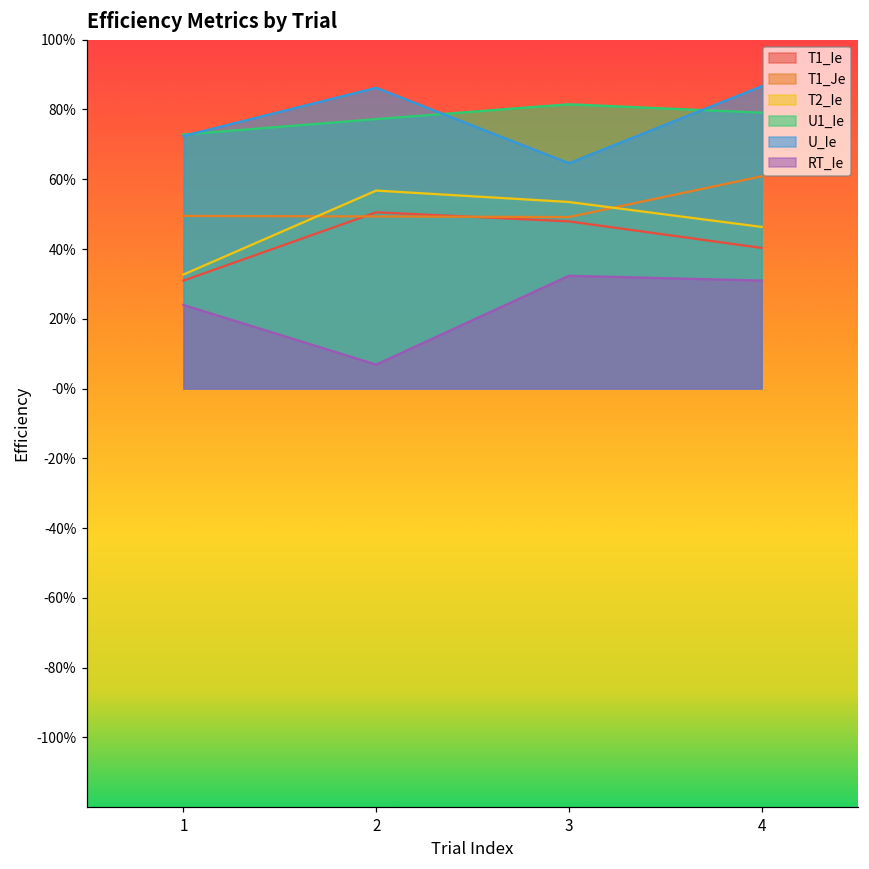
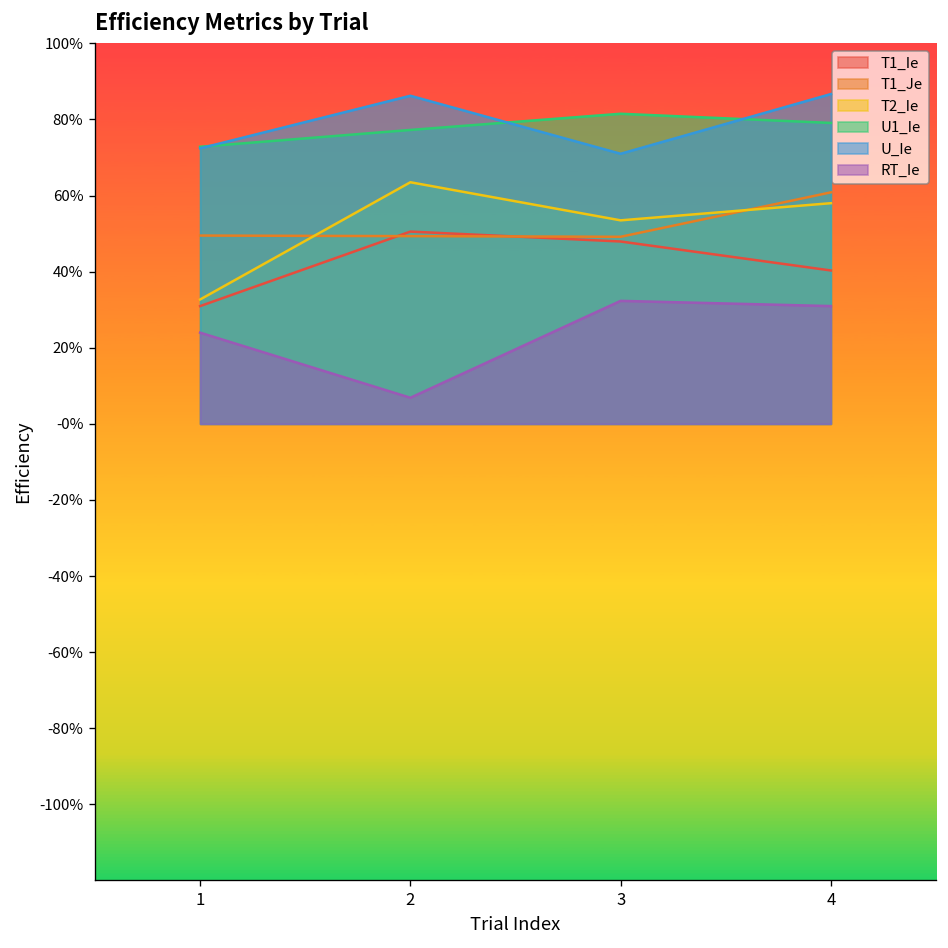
T2_Ie, 2: 57% -> 63%
U_Ie, 3: 65% -> 71%
T2_Ie, 4: 46% -> 58%
